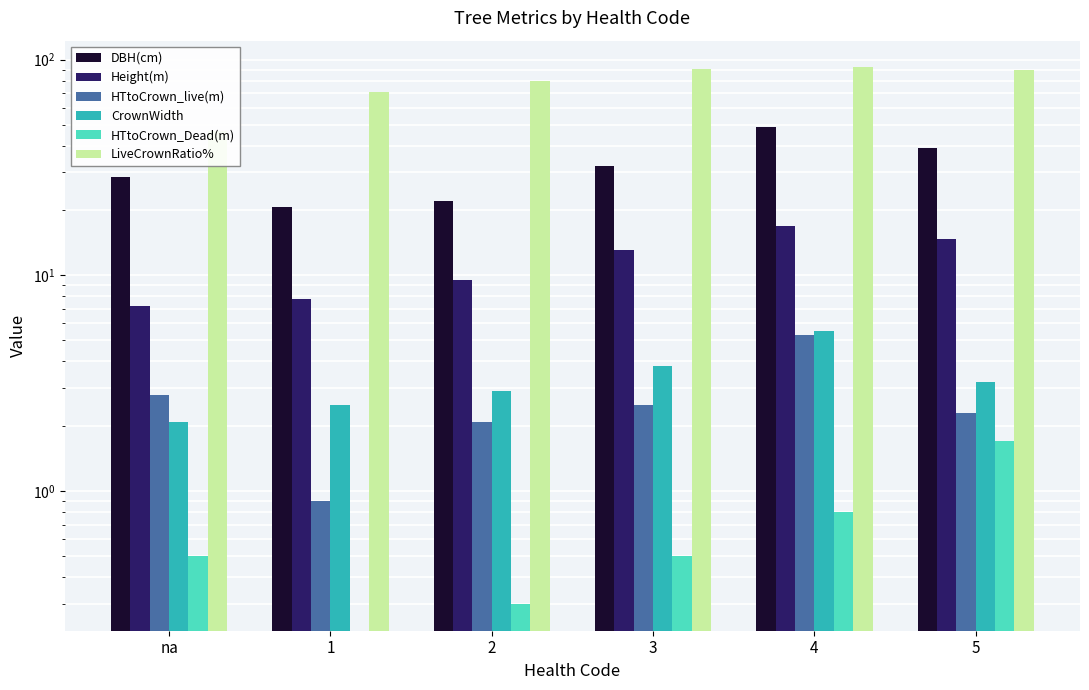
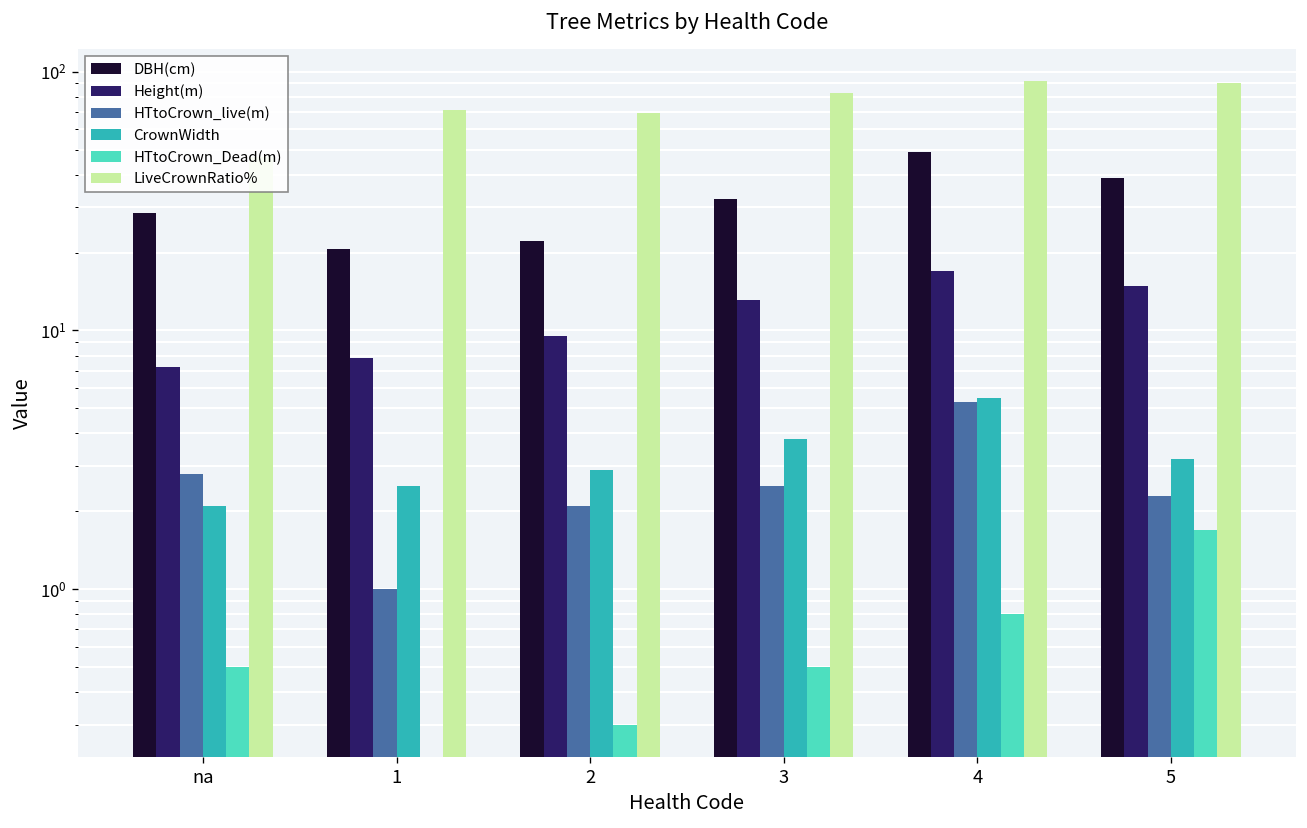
HTtoCrown_live(m), 1: 0.9 -> 1.0
LiveCrownRatio%, 2: 80 -> 69
LiveCrownRatio%, 3: 91 -> 83
